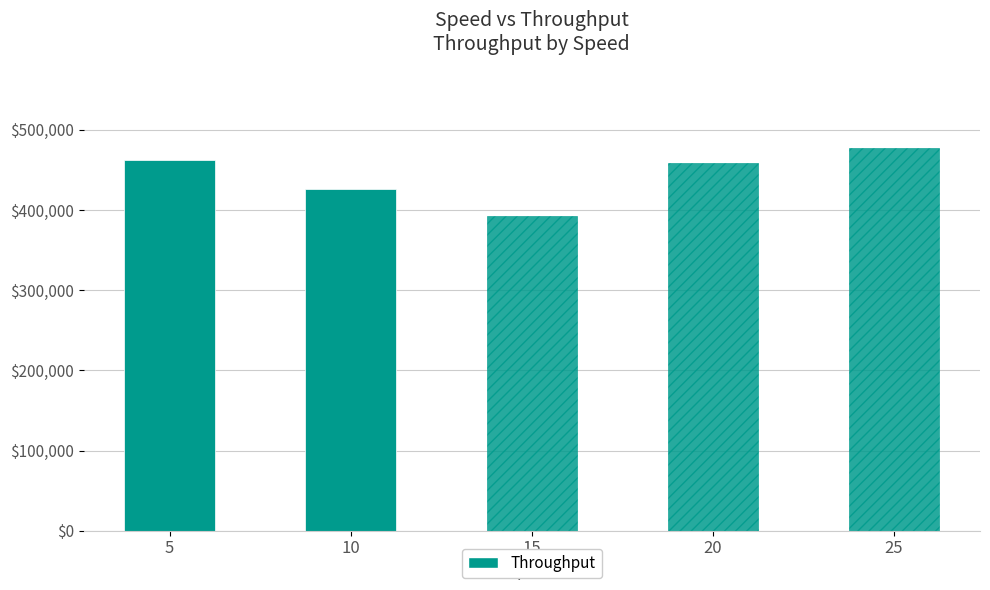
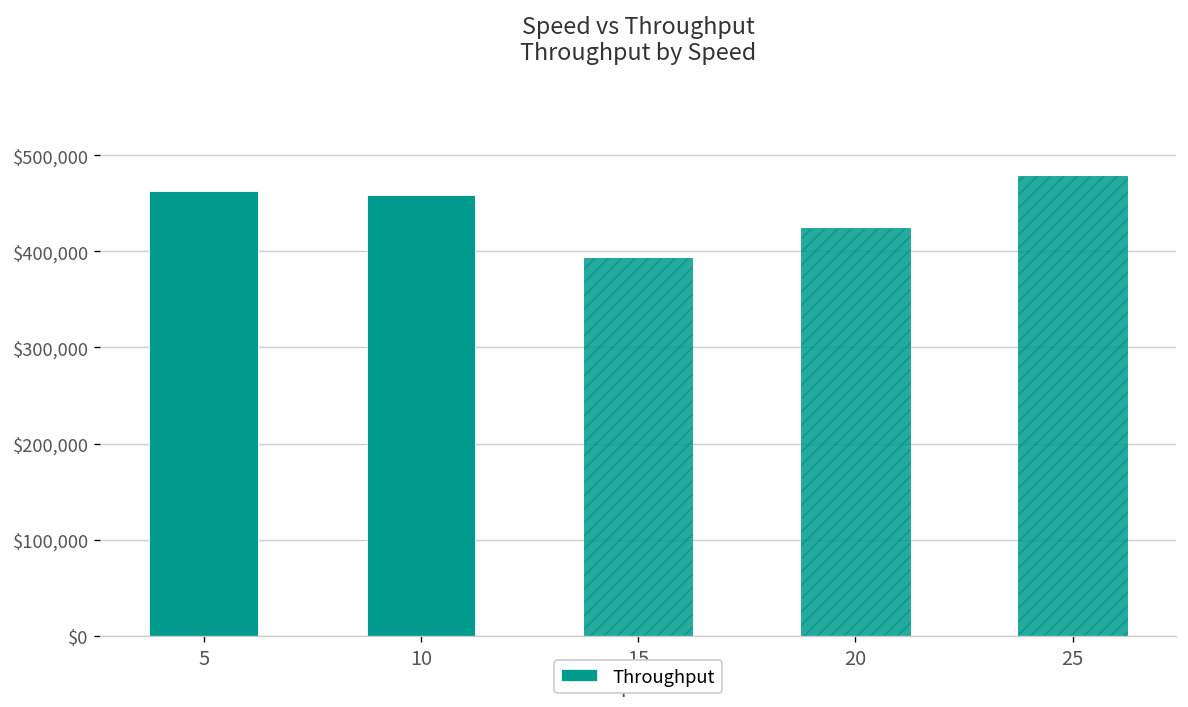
10: $430,000 -> $460,000
20: $460,000 -> $420,000
